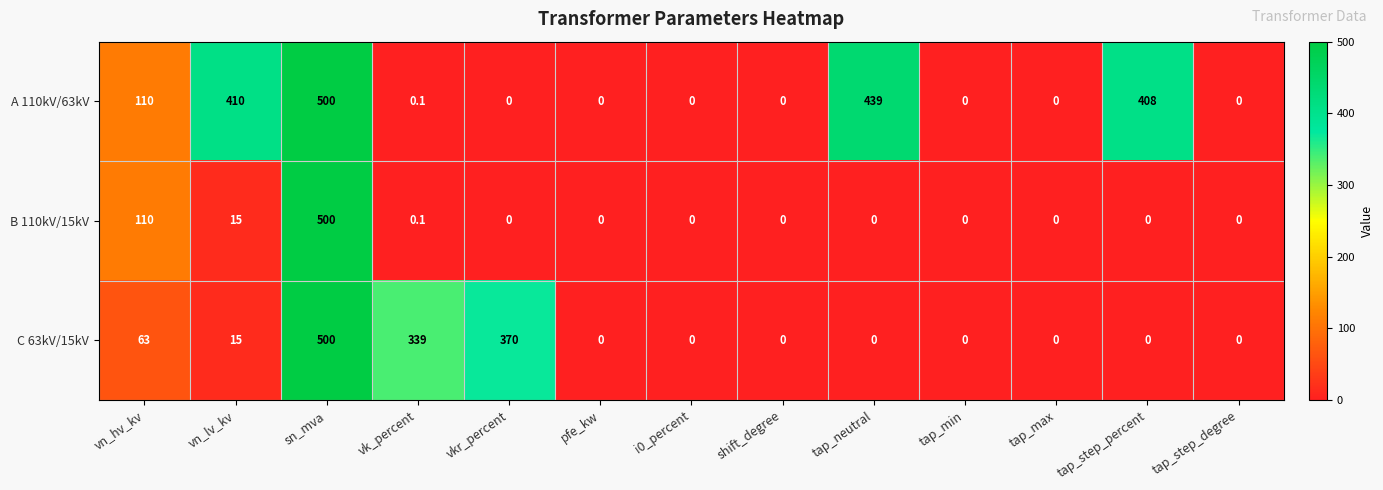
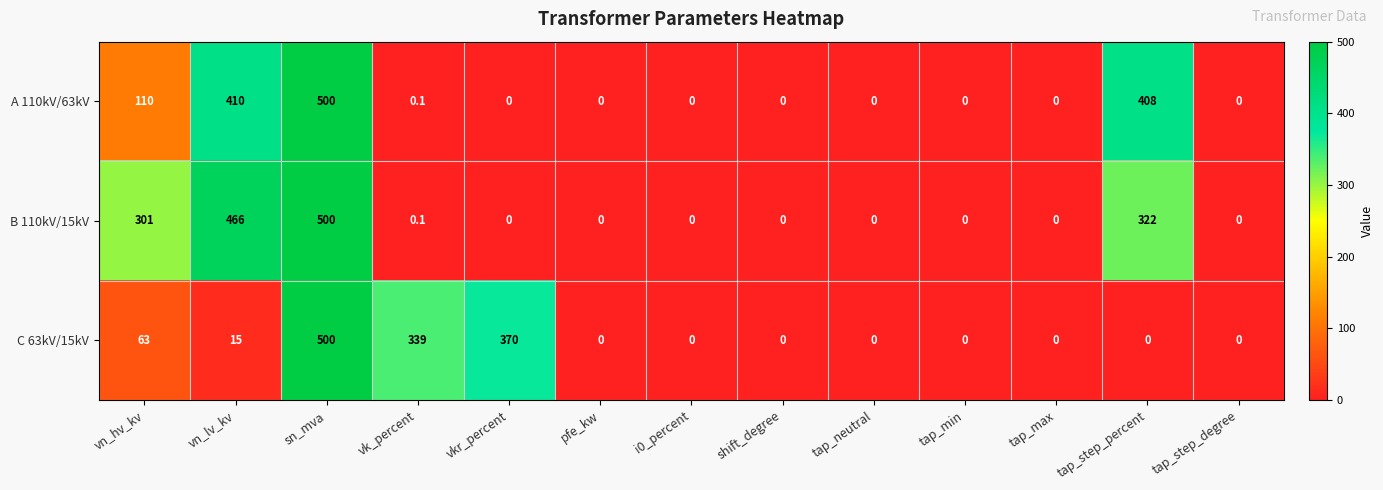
A 110kV/63kV, tap_neutral: 439 -> 0
B 110kV/15kV, vn_hv_kv: 110 -> 301
B 110kV/15kV, vn_lv_kv: 15 -> 466
B 110kV/15kV, tap_step_percent: 0 -> 322
